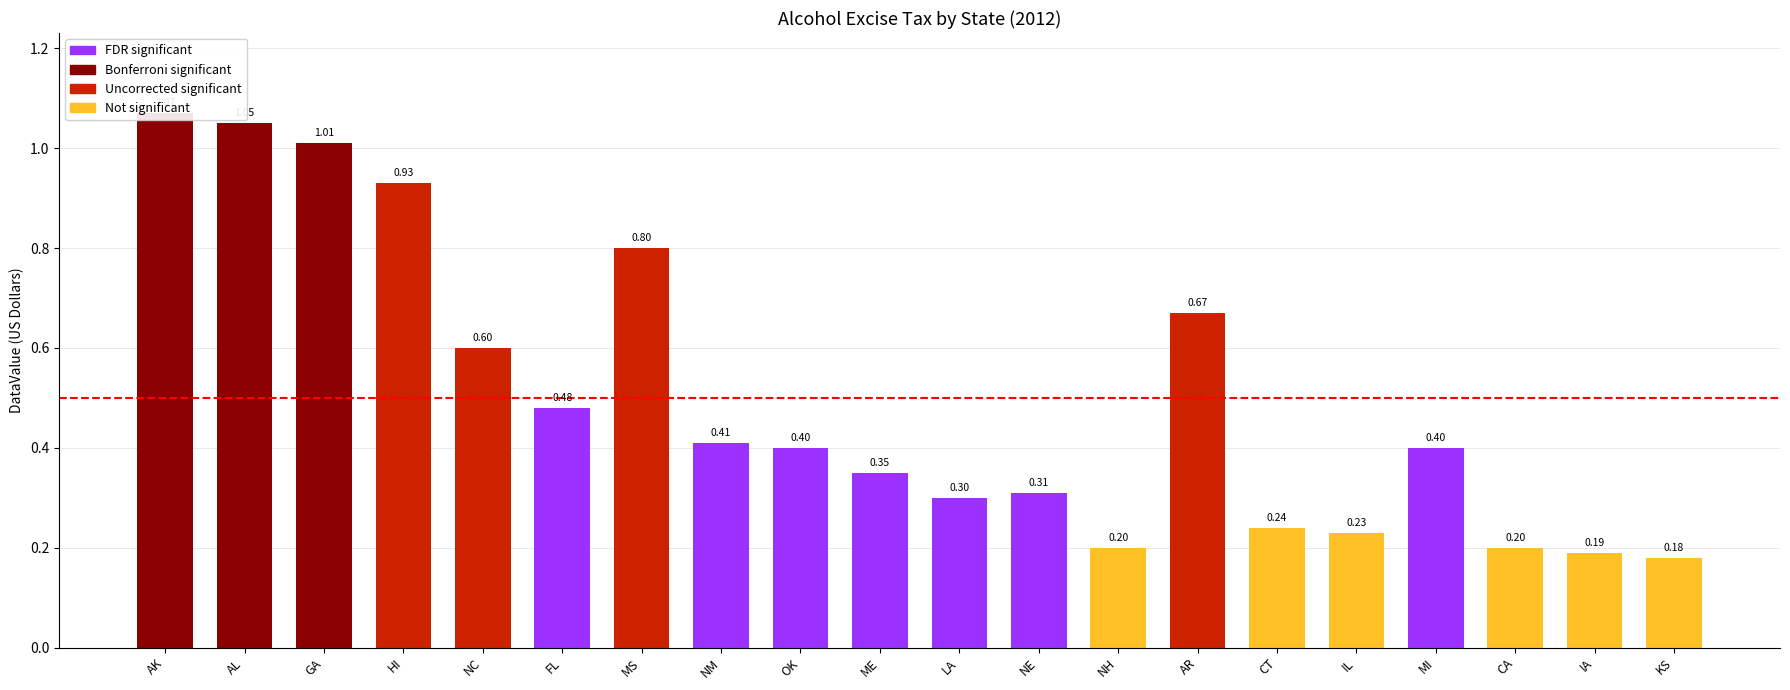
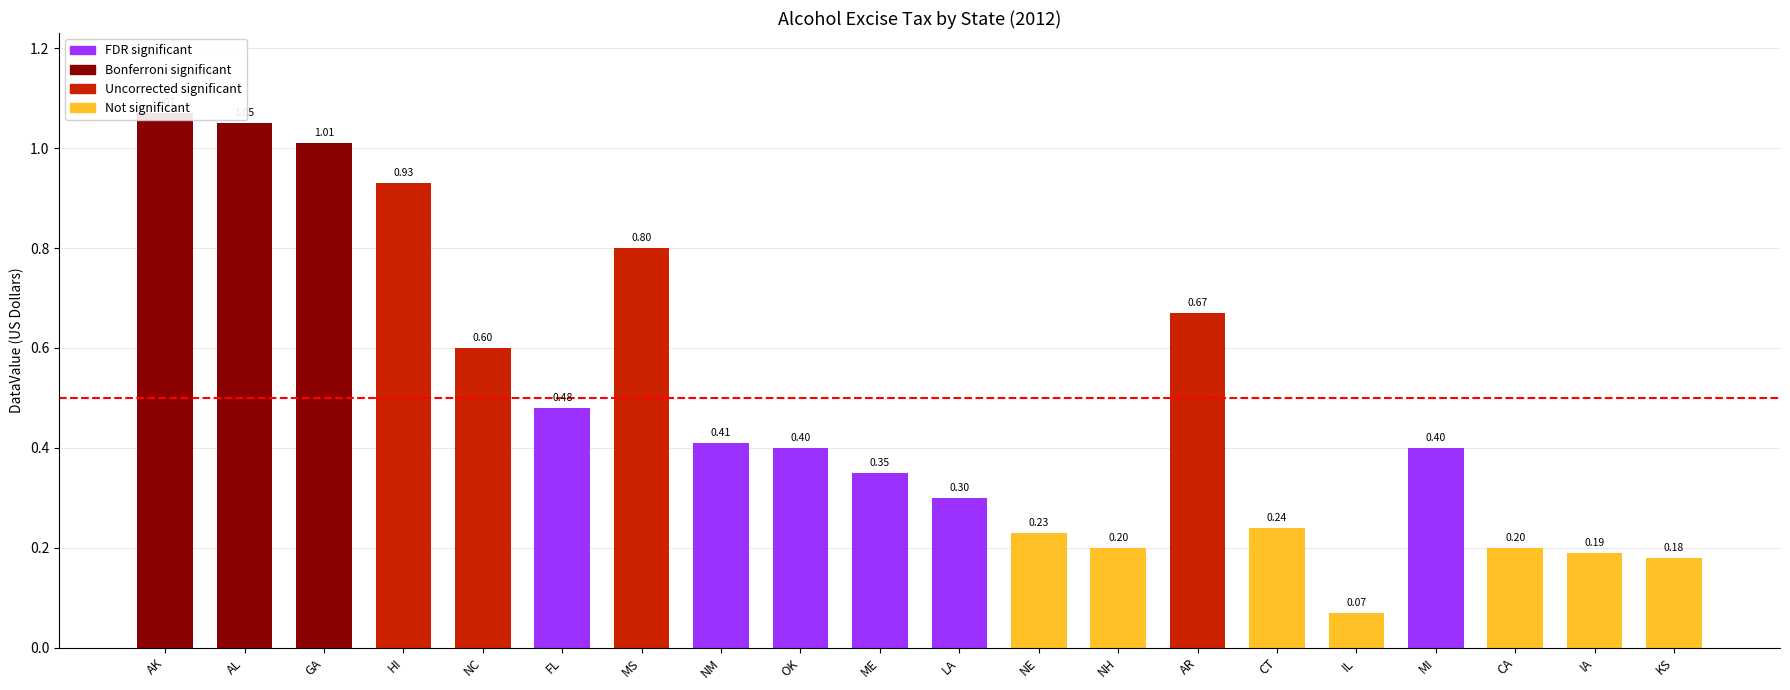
NE: 0.31 -> 0.23
IL: 0.23 -> 0.07
